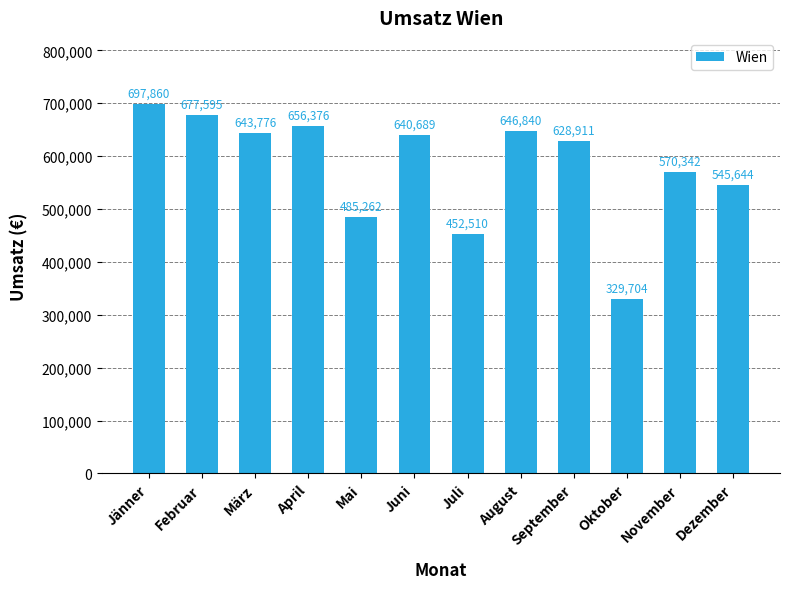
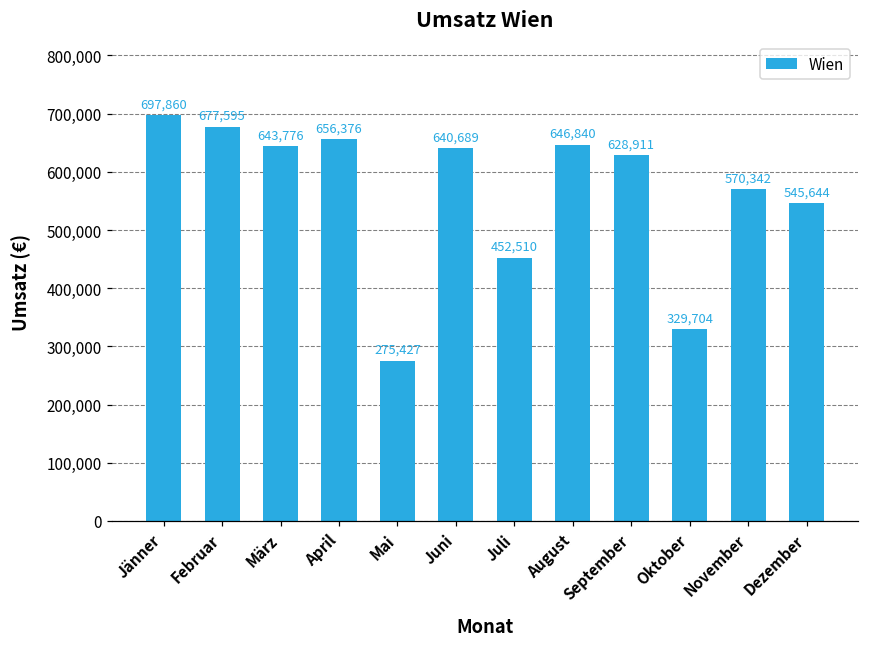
Mai: 485,262 -> 275,427
